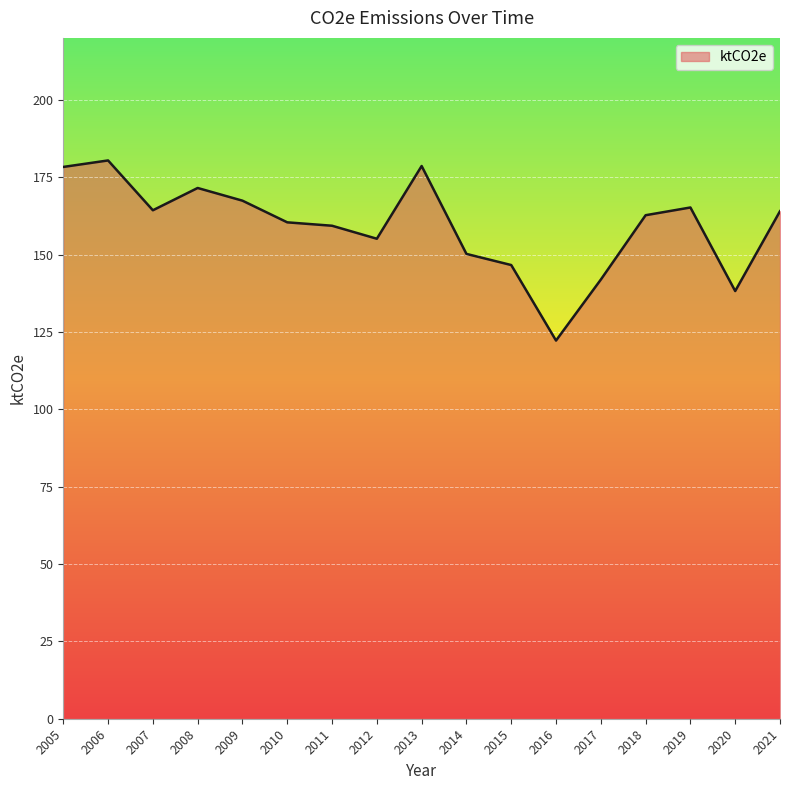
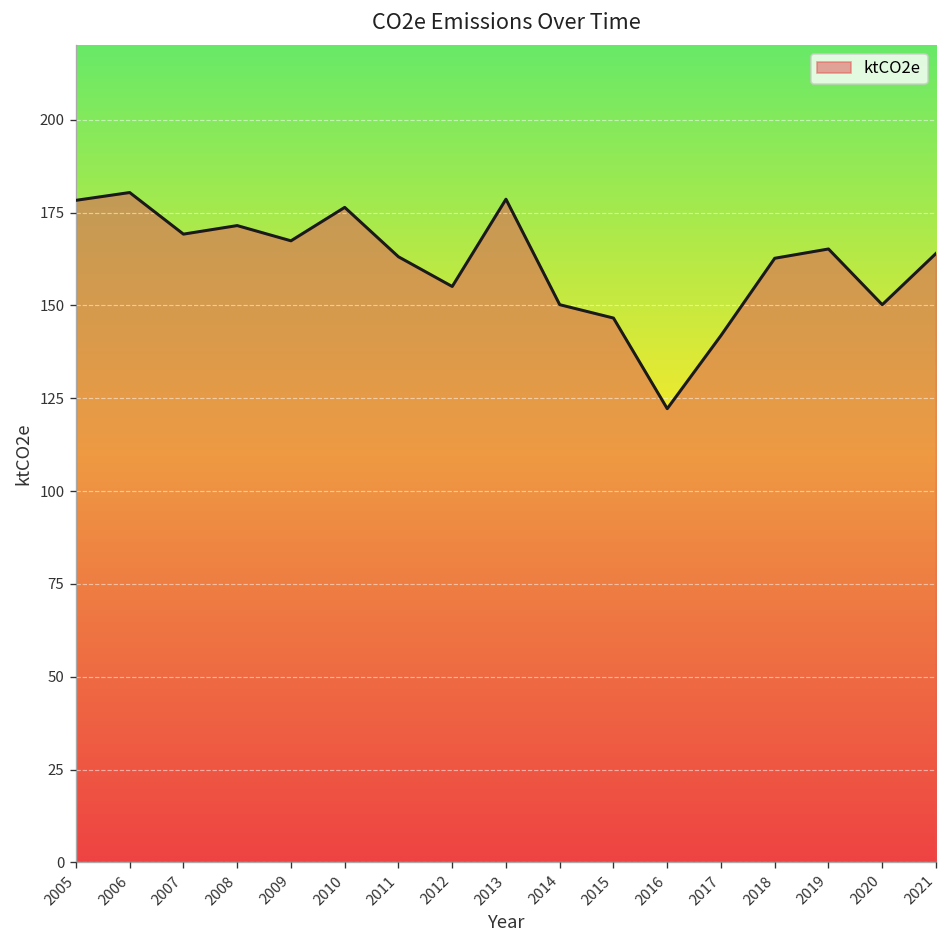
2007: 164 -> 169
2010: 160 -> 176
2011: 159 -> 163
2020: 138 -> 150
